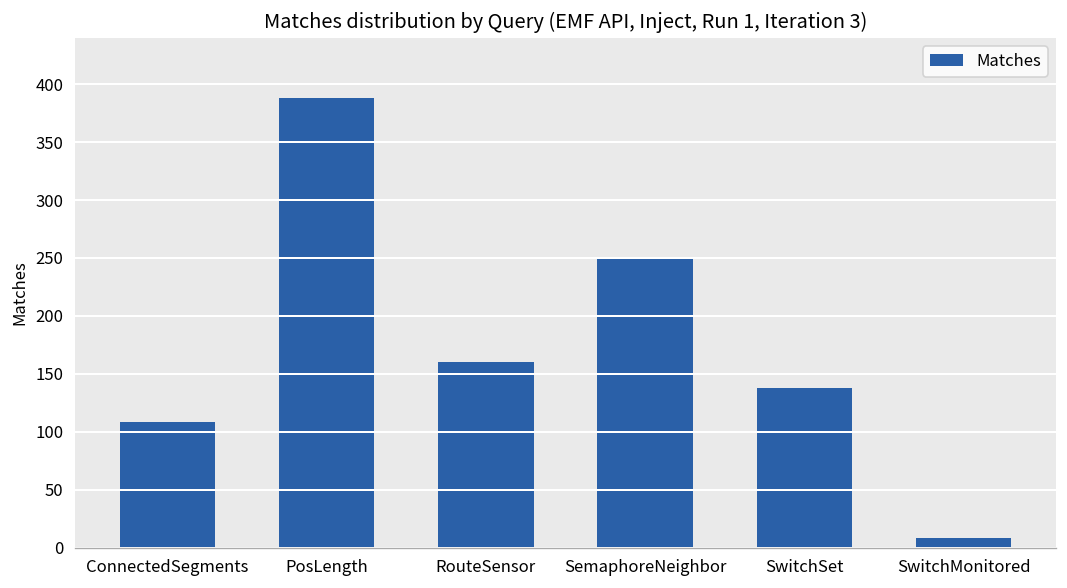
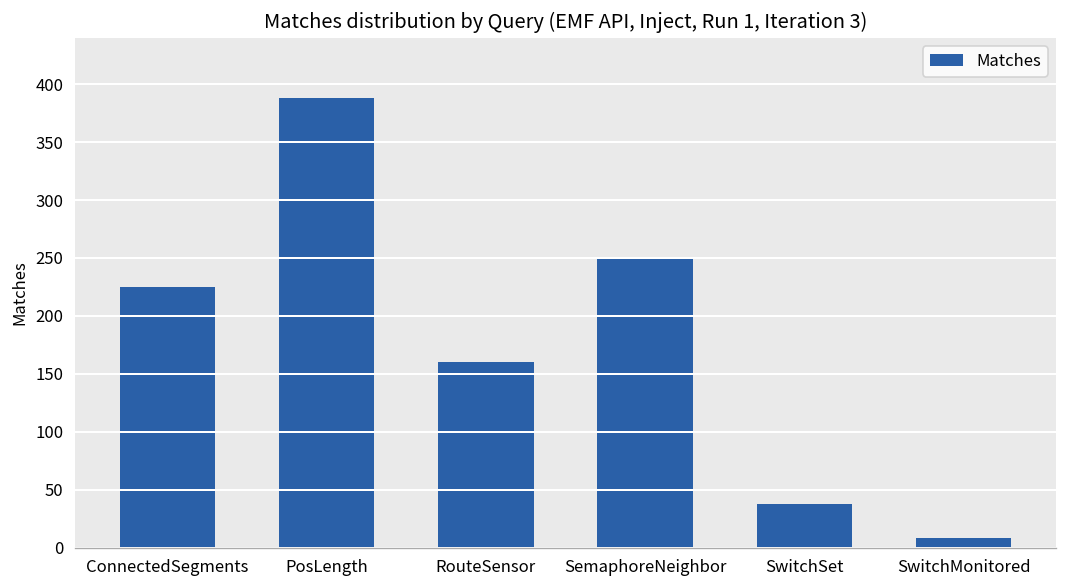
ConnectedSegments: 110 -> 230
SwitchSet: 140 -> 40
